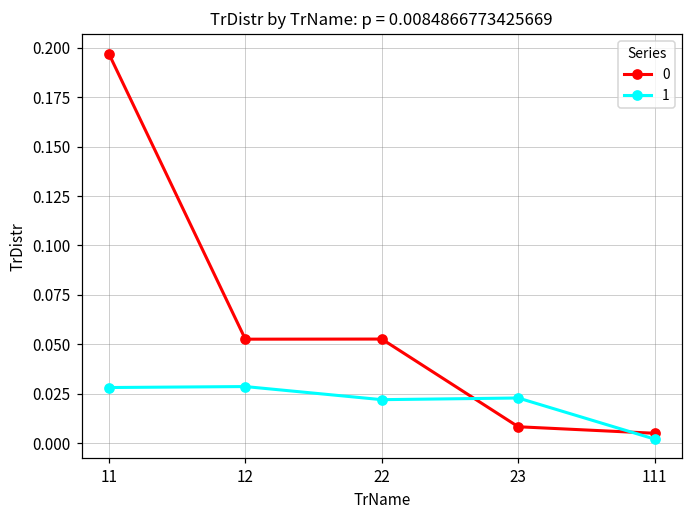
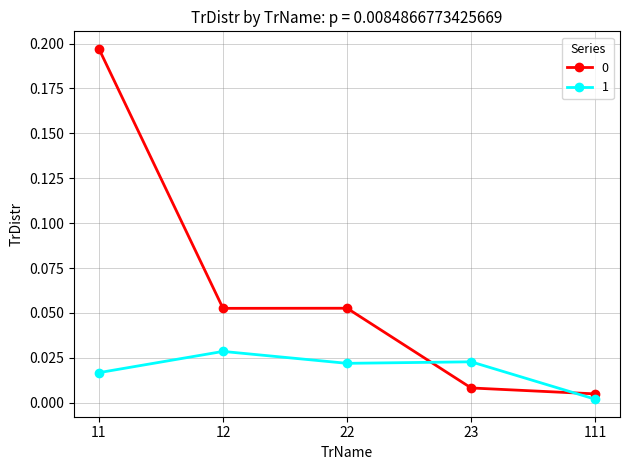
1, 11: 0.028 -> 0.017
